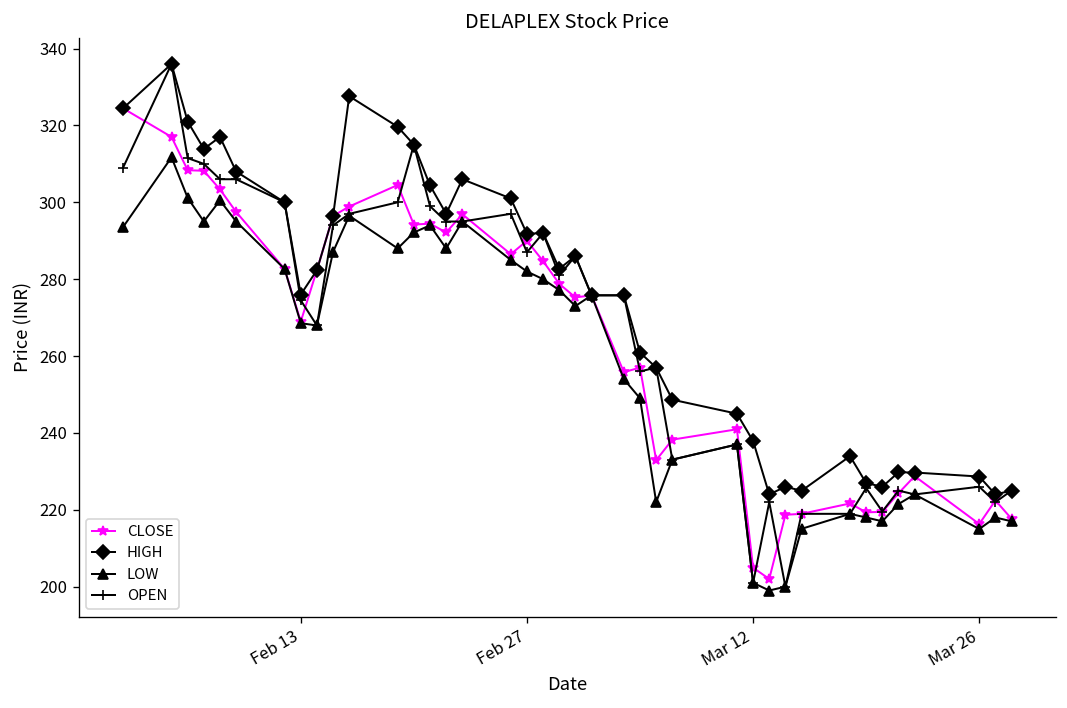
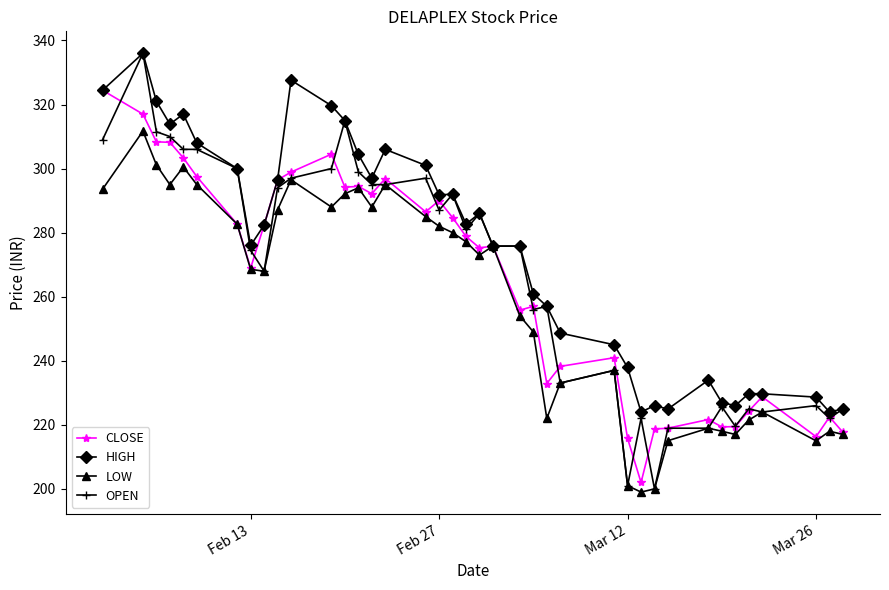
CLOSE, Mar 12: 205 -> 216
